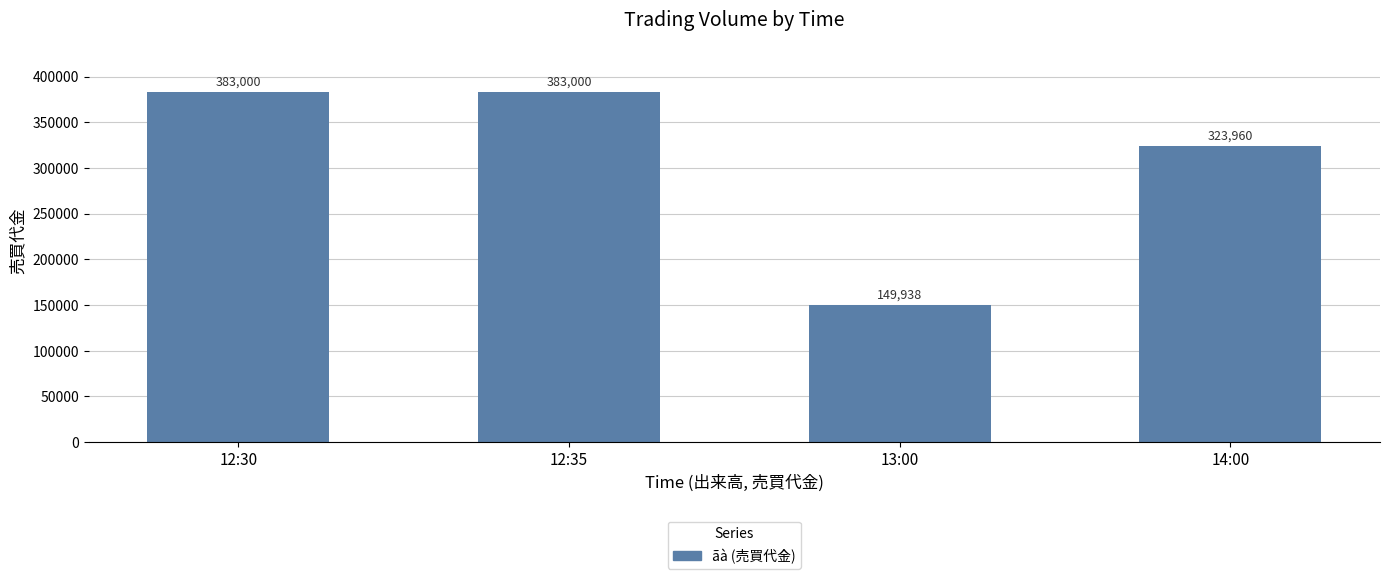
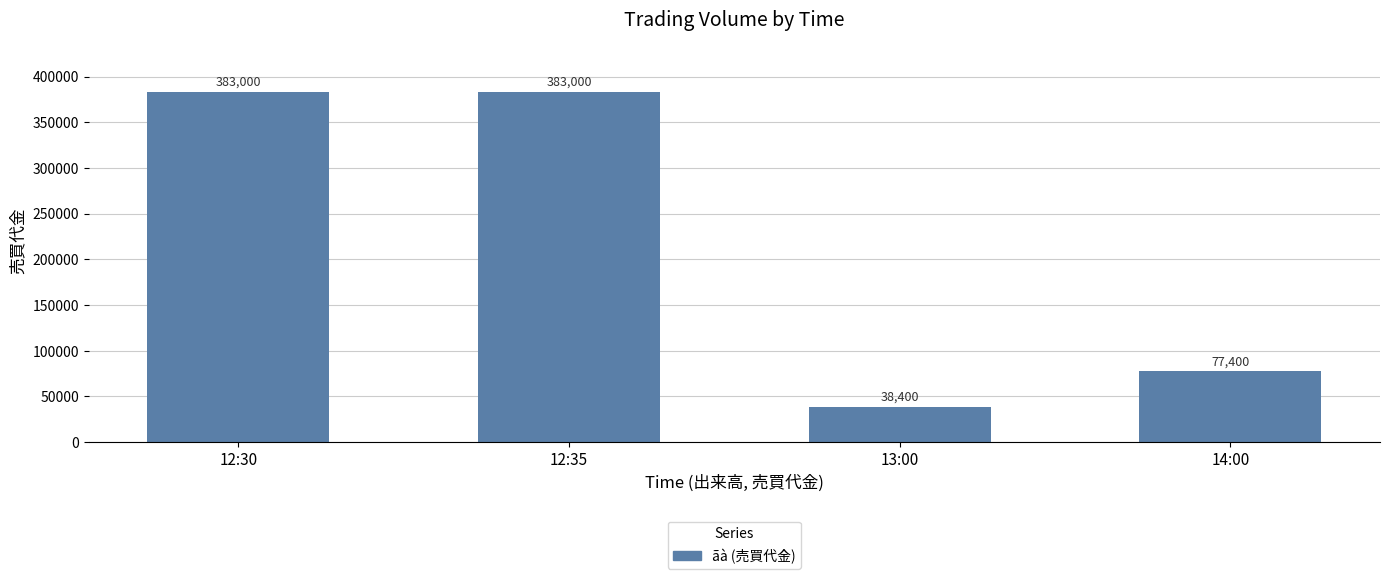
13:00: 149,938 -> 38,400
14:00: 323,960 -> 77,400
